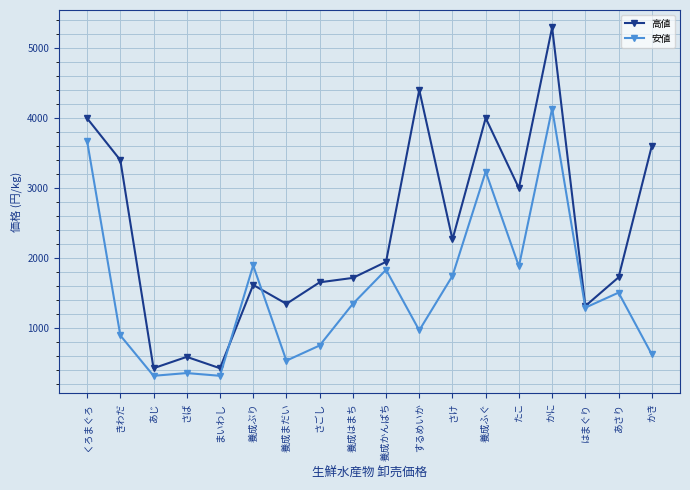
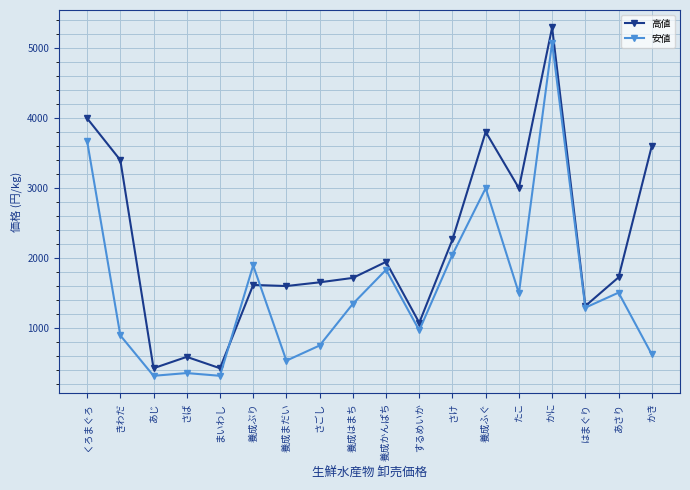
高値, 養成まだい: 1400 -> 1600
高値, するめいか: 4400 -> 1100
安値, さけ: 1700 -> 2100
高値, 養成ふぐ: 4000 -> 3800
安値, 養成ふぐ: 3200 -> 3000
安値, たこ: 1900 -> 1500
安値, かに: 4100 -> 5100
